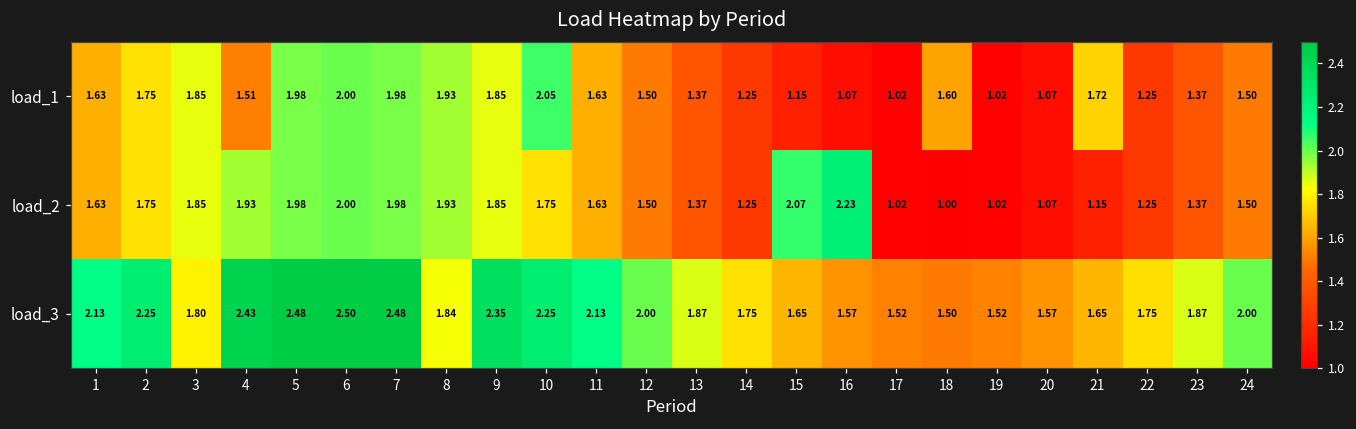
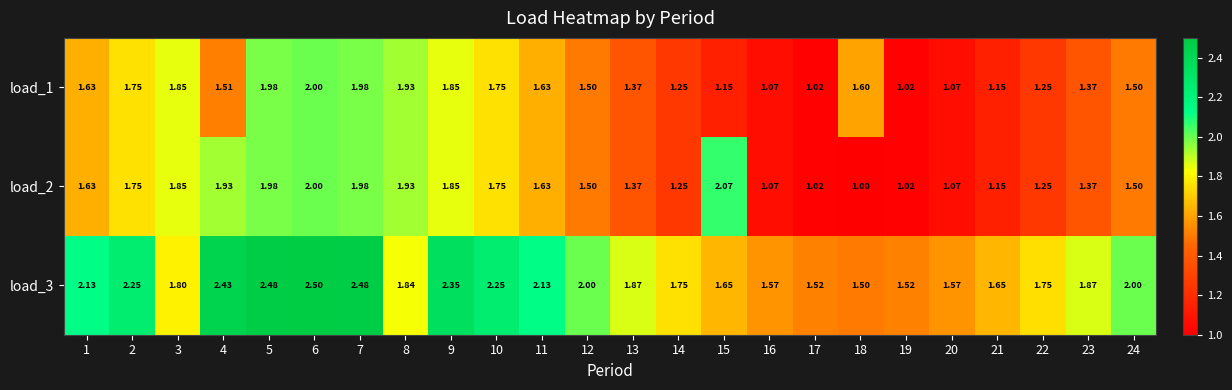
load_1, 10: 2.05 -> 1.75
load_1, 21: 1.72 -> 1.15
load_2, 16: 2.23 -> 1.07
